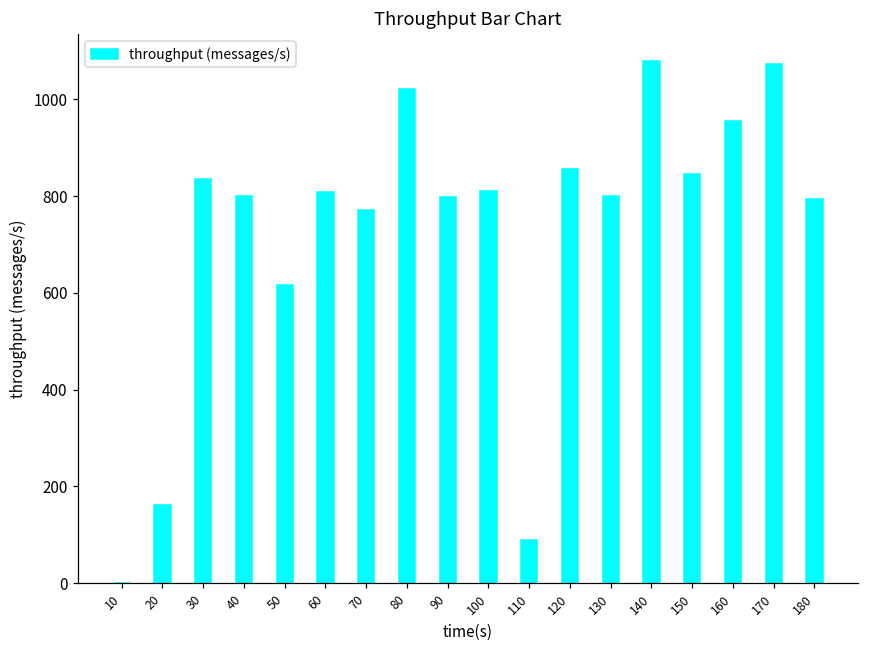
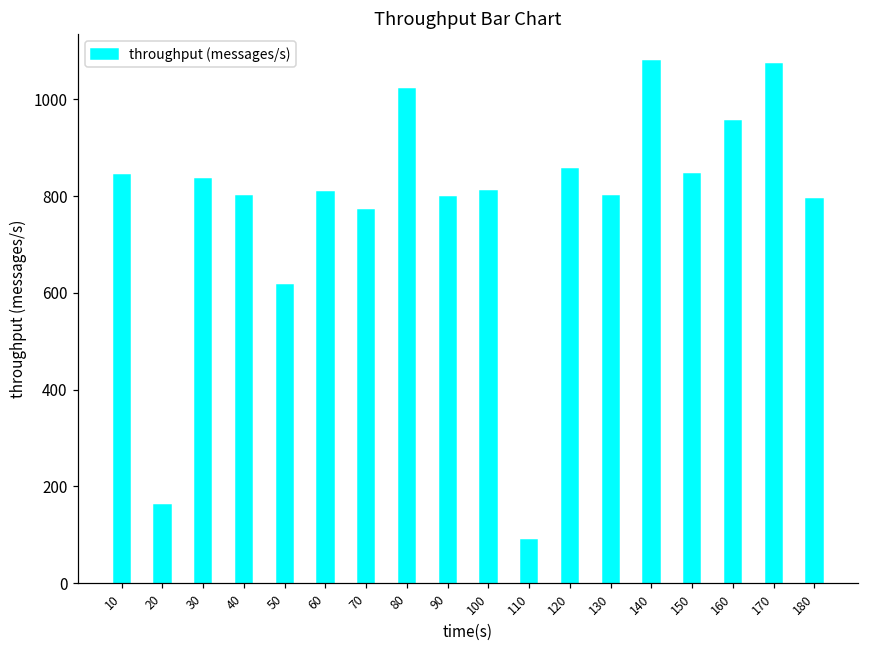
10: 0 -> 840
